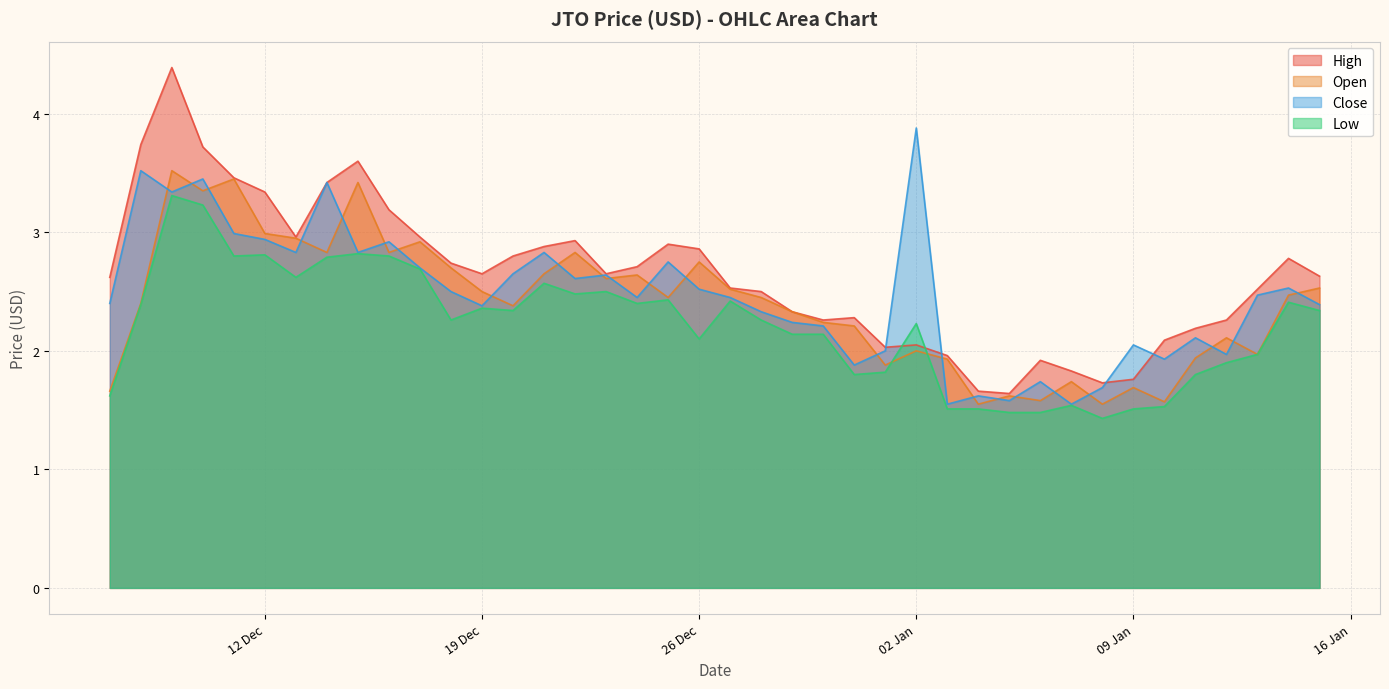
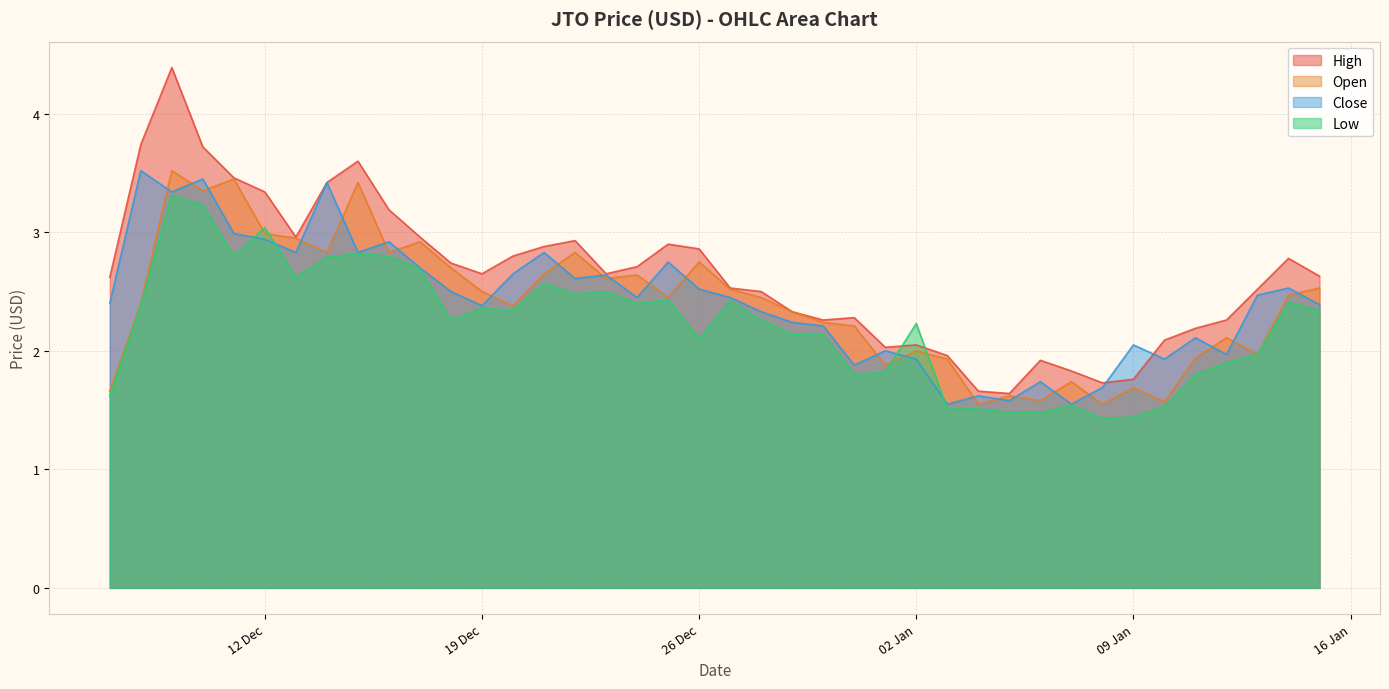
Low, 12 Dec: 2.81 -> 3.04
Close, 02 Jan: 3.88 -> 1.93
Low, 09 Jan: 1.51 -> 1.44
